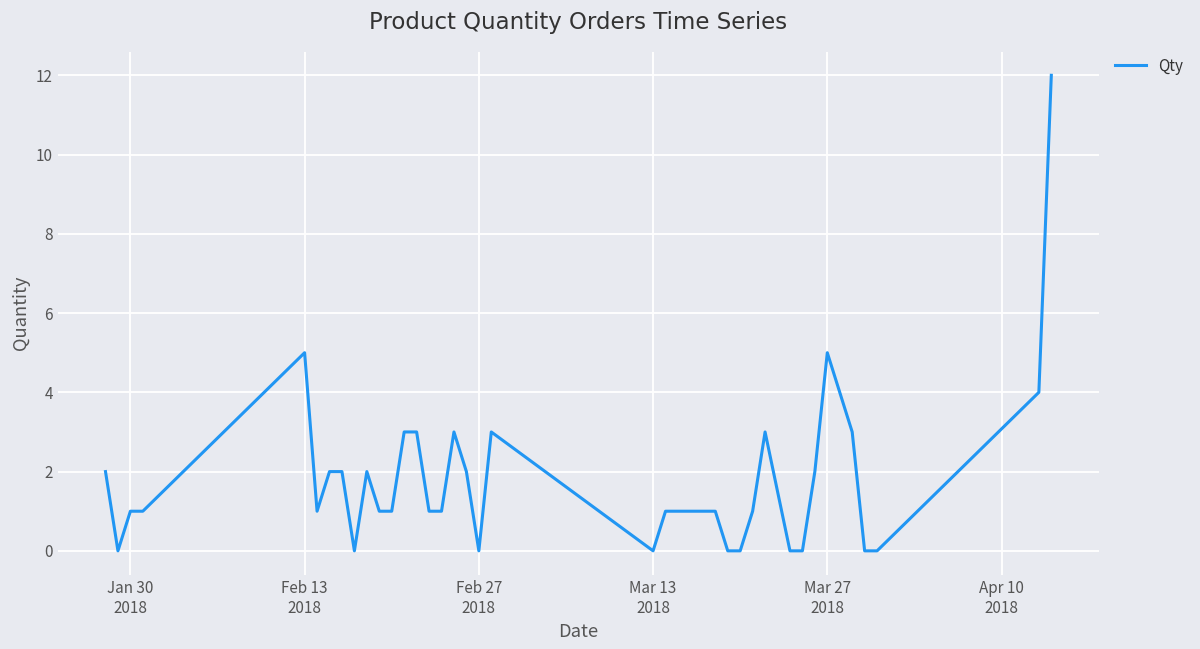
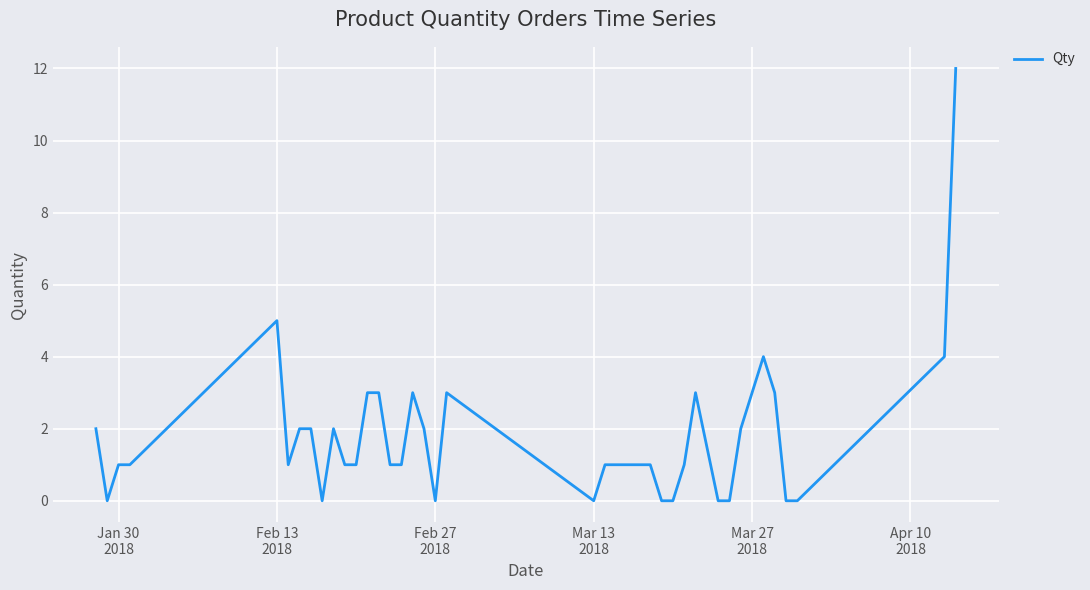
Mar 27 2018: 5 -> 3
